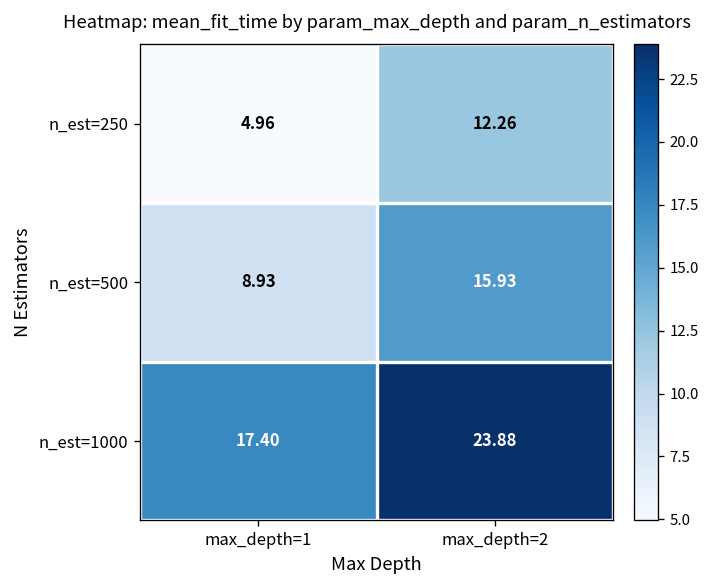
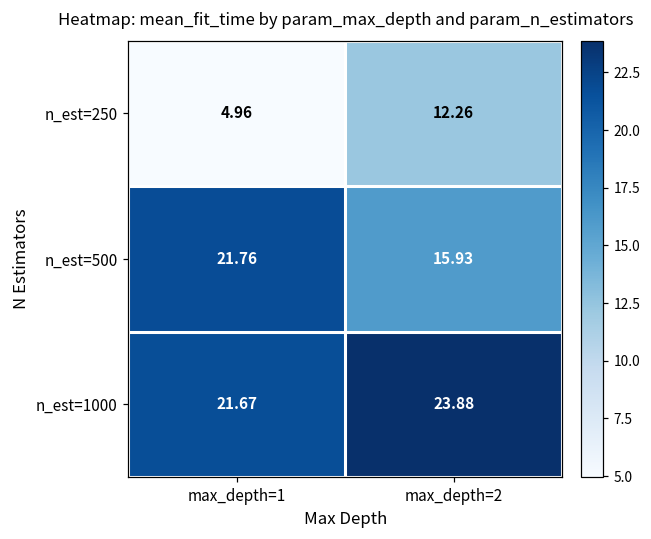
n_est=500, max_depth=1: 8.93 -> 21.76
n_est=1000, max_depth=1: 17.40 -> 21.67
